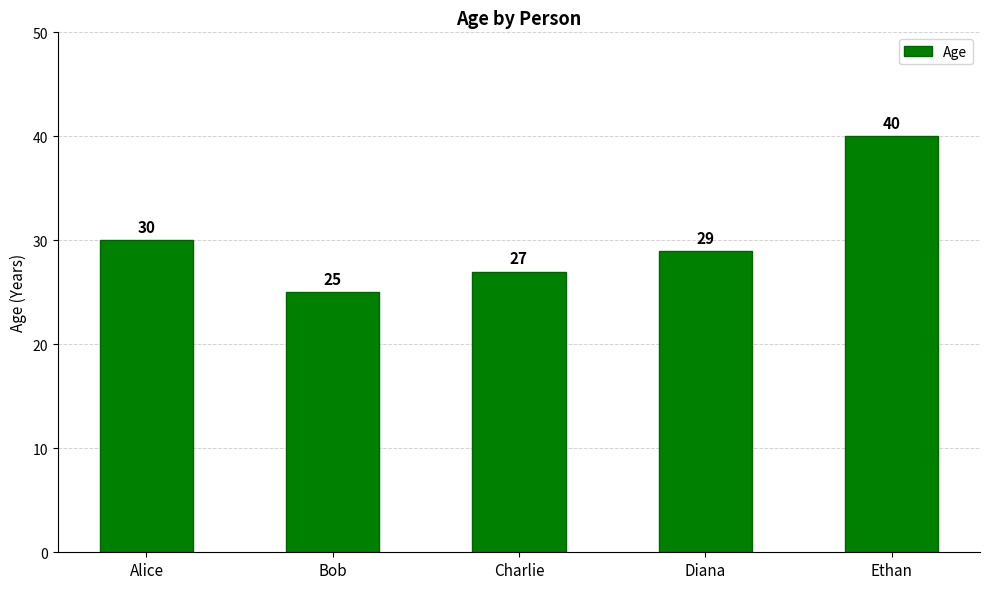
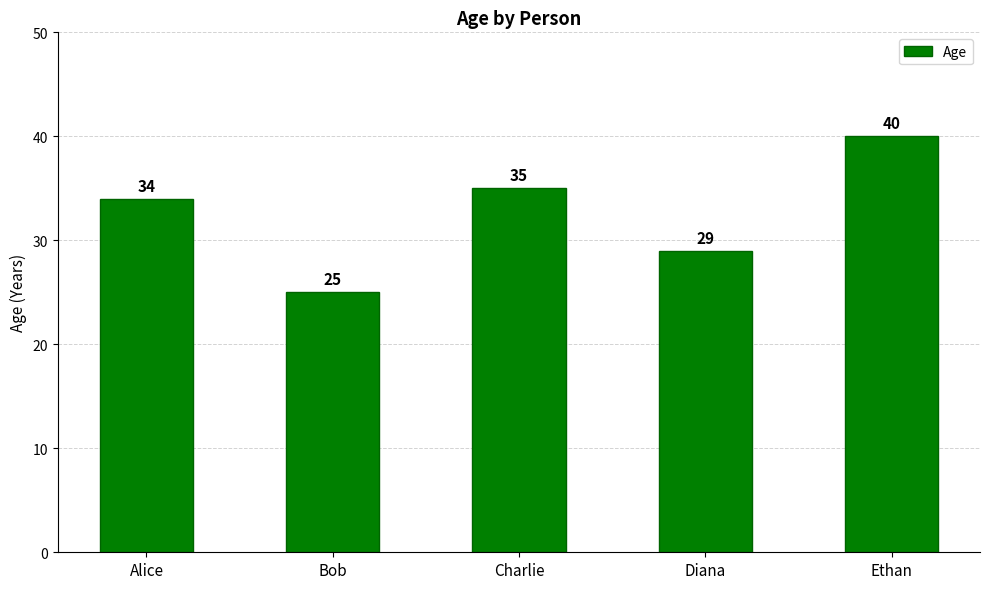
Alice: 30 -> 34
Charlie: 27 -> 35
